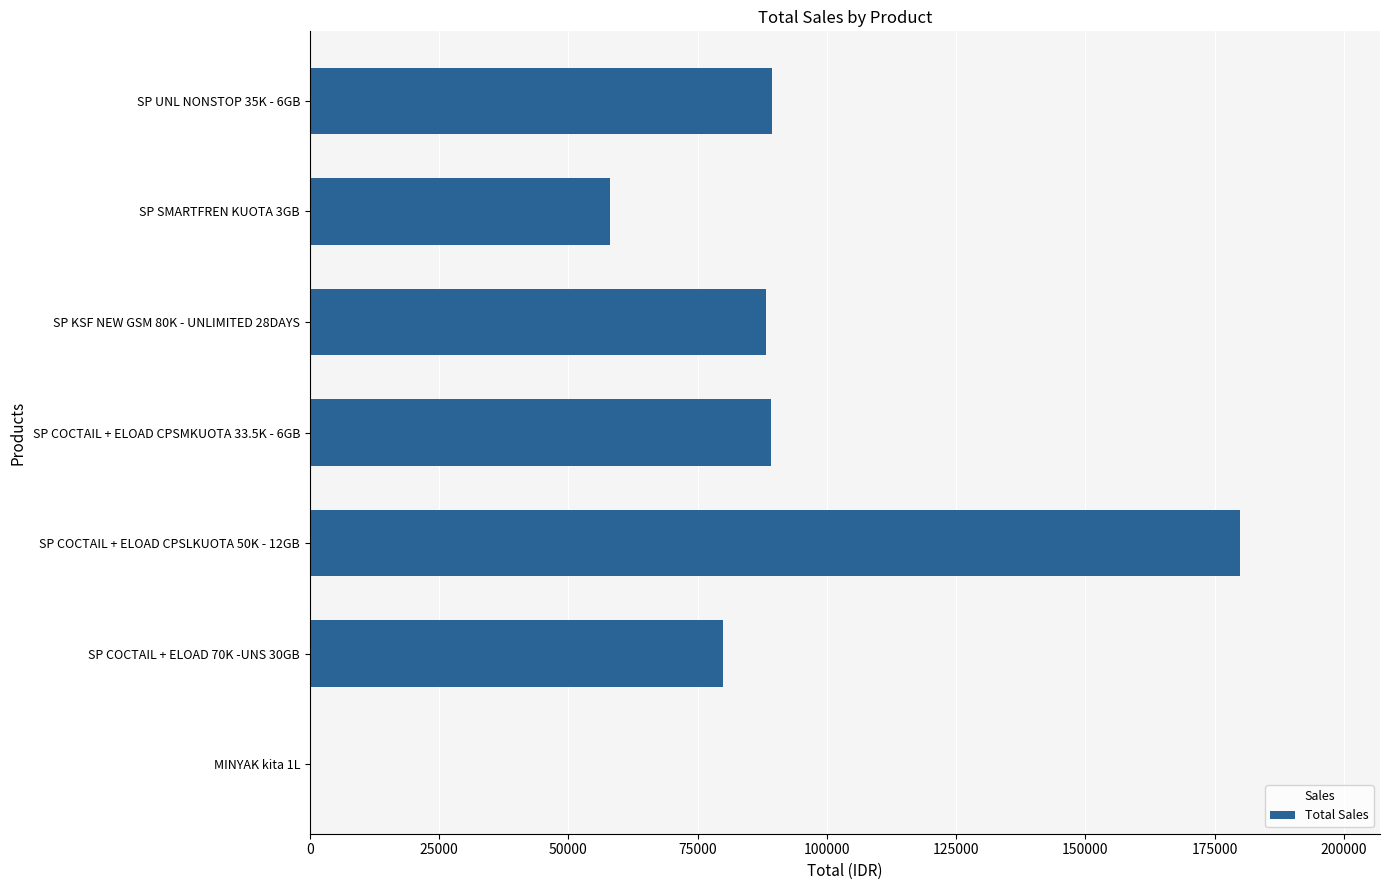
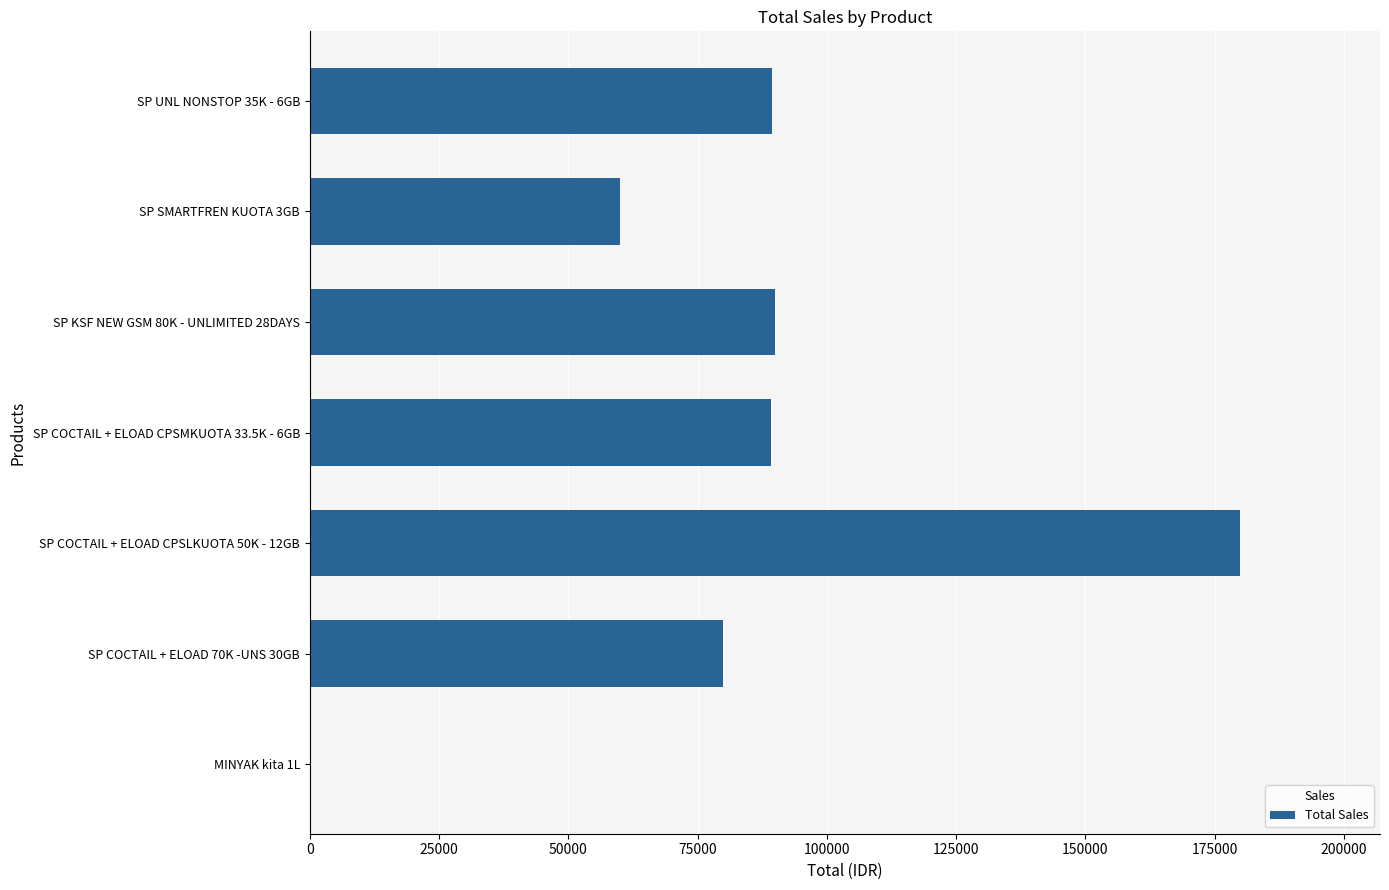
SP SMARTFREN KUOTA 3GB: 58000 -> 60000
SP KSF NEW GSM 80K - UNLIMITED 28DAYS: 88000 -> 90000
